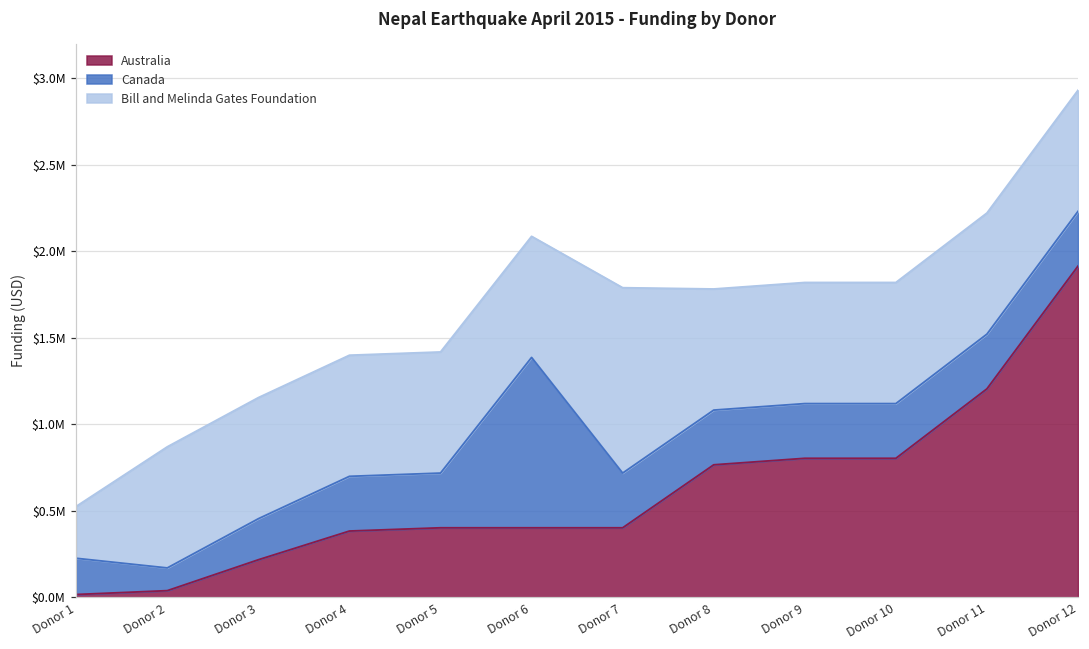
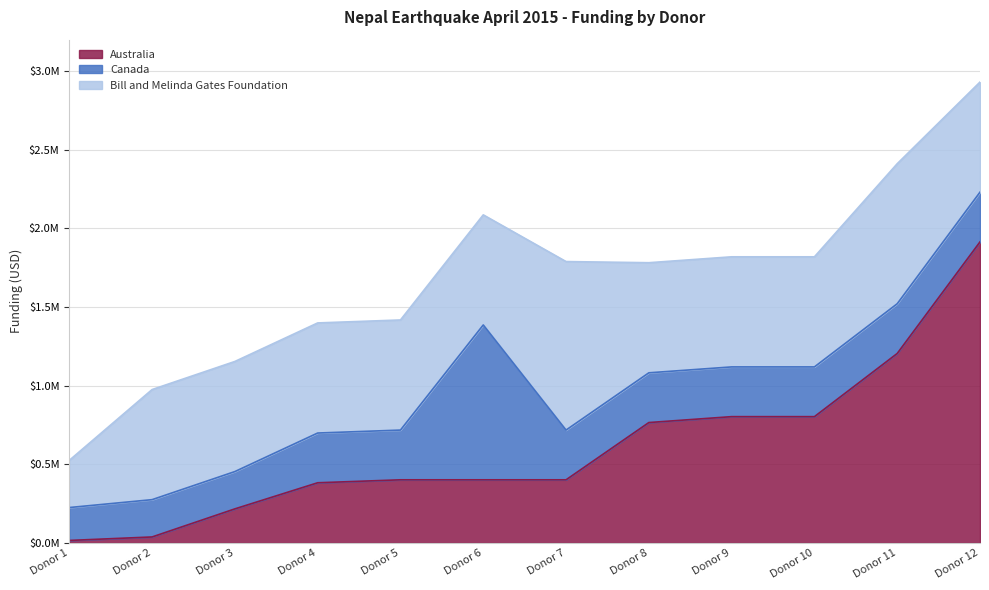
Canada, Donor 2: $130000 -> $240000
Bill and Melinda Gates Foundation, Donor 11: $700000 -> $890000
